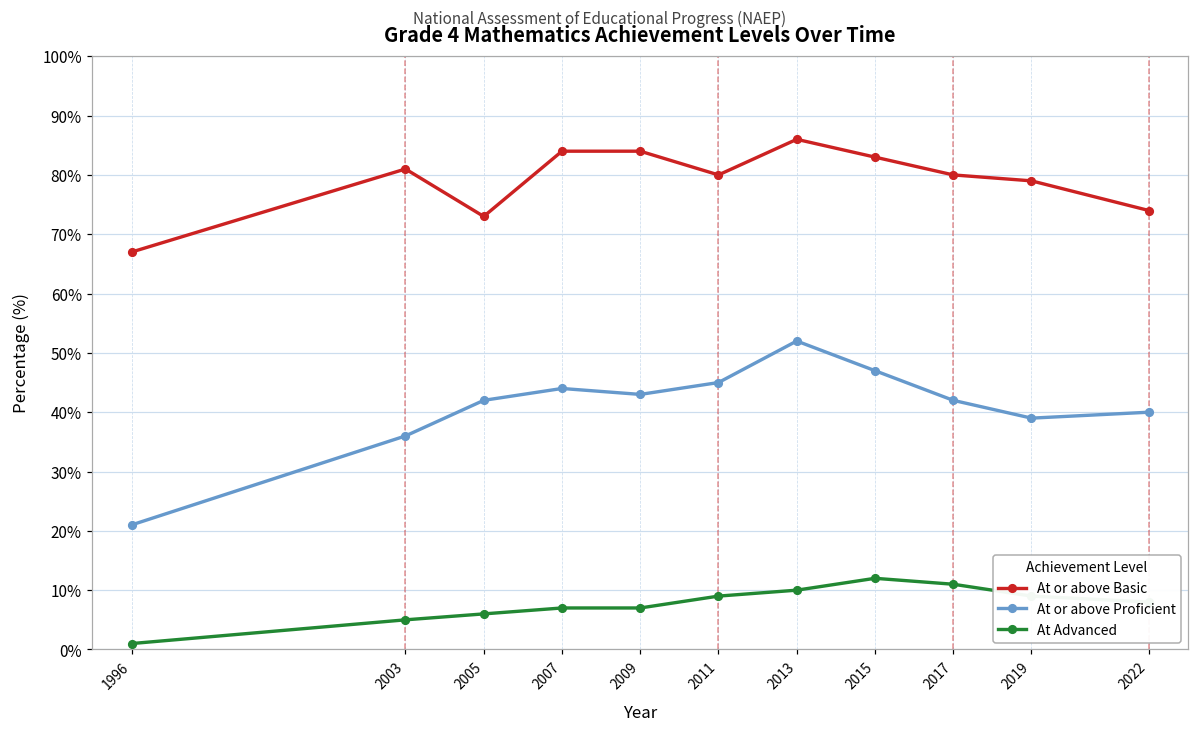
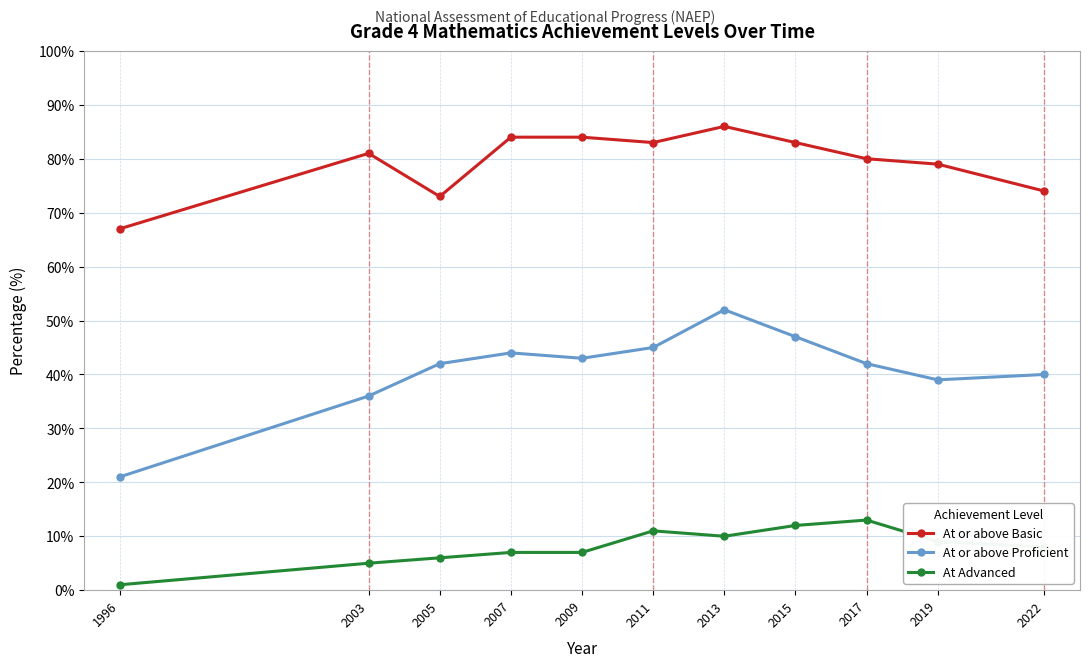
At or above Basic, 2011: 80% -> 83%
At Advanced, 2011: 9% -> 11%
At Advanced, 2017: 11% -> 13%
